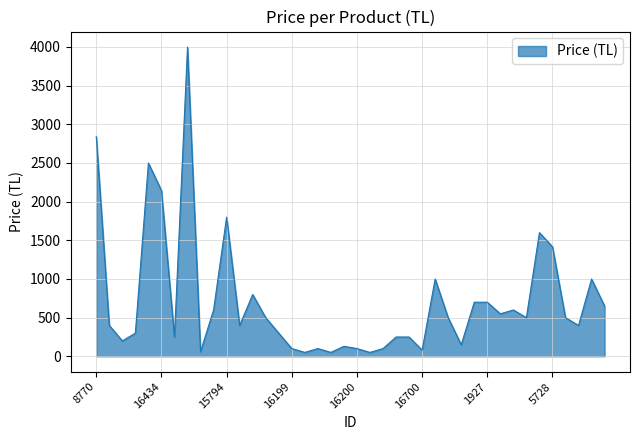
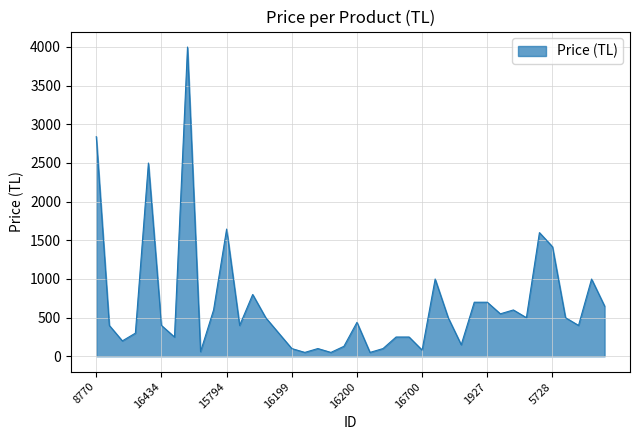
16434: 2100 -> 400
15794: 1800 -> 1600
16200: 100 -> 400
